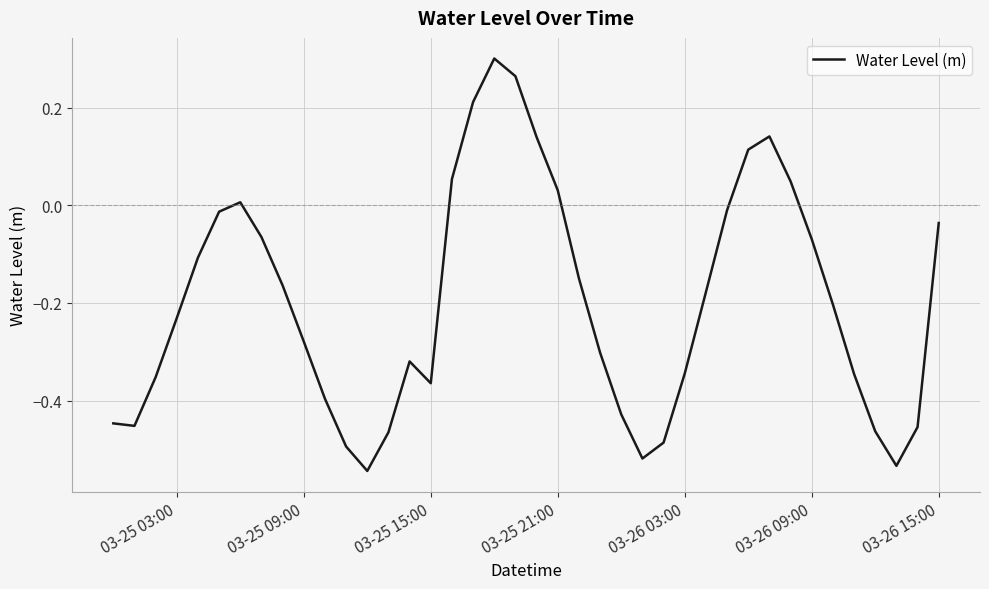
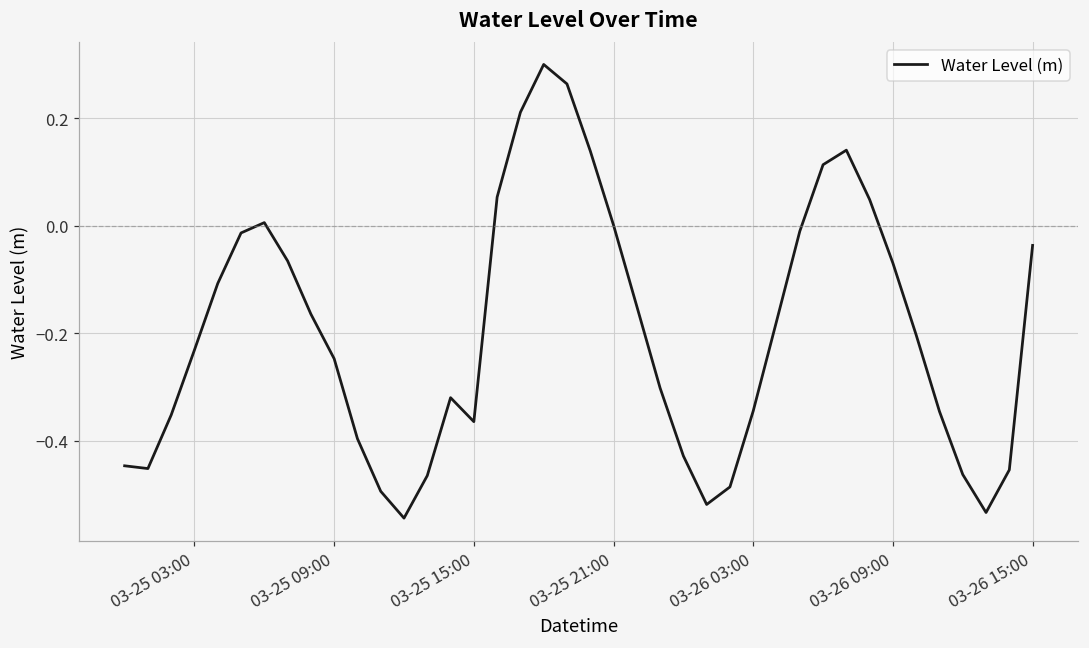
03-25 09:00: -0.28 -> -0.25
03-25 21:00: 0.03 -> 0.00
